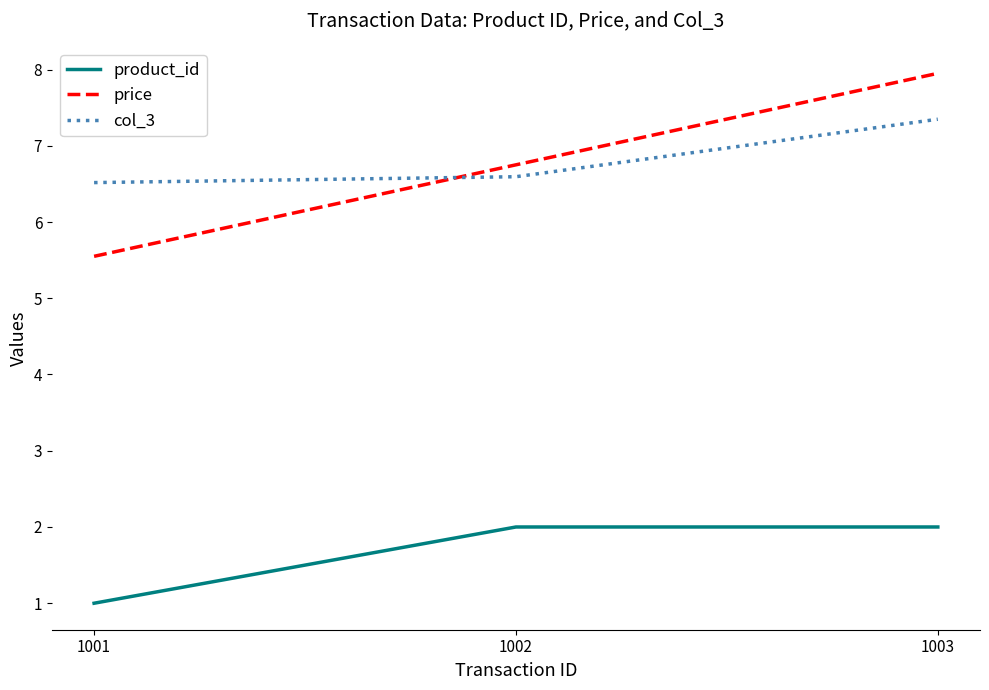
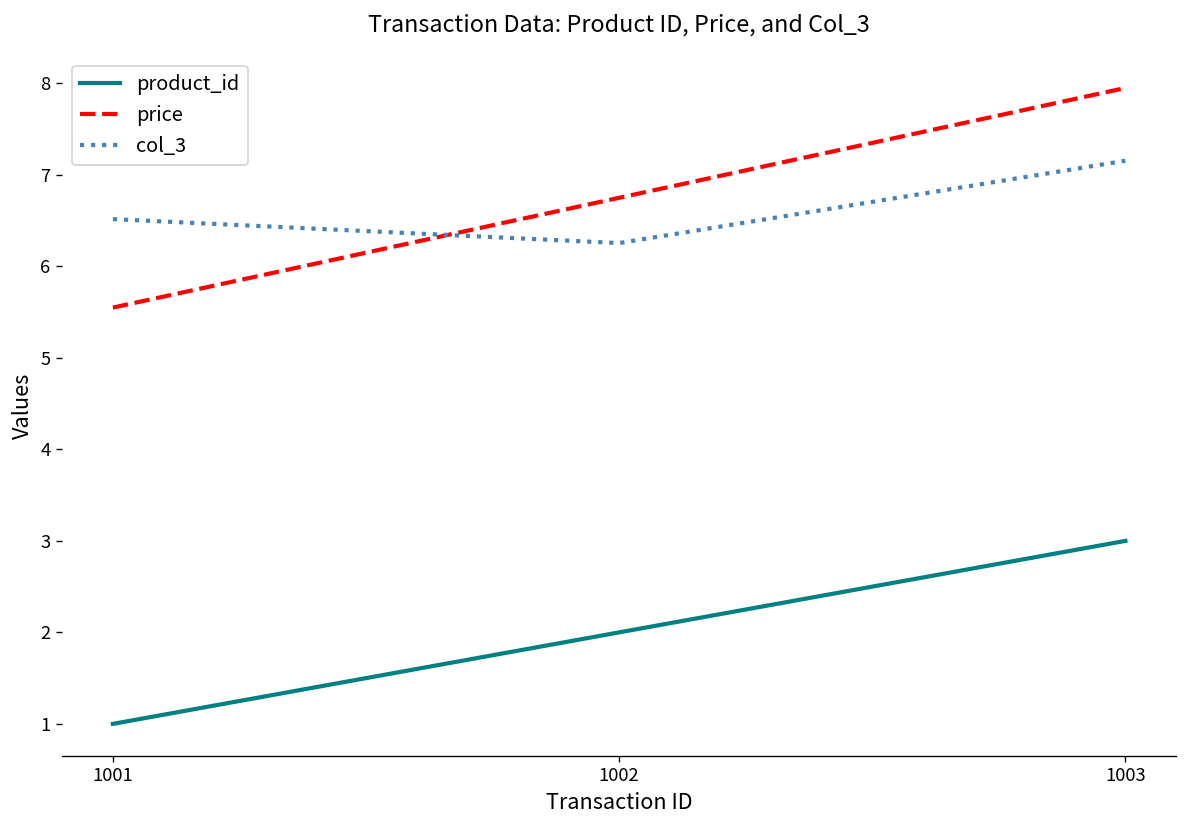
col_3, 1002: 6.6 -> 6.3
product_id, 1003: 2 -> 3
col_3, 1003: 7.3 -> 7.2
